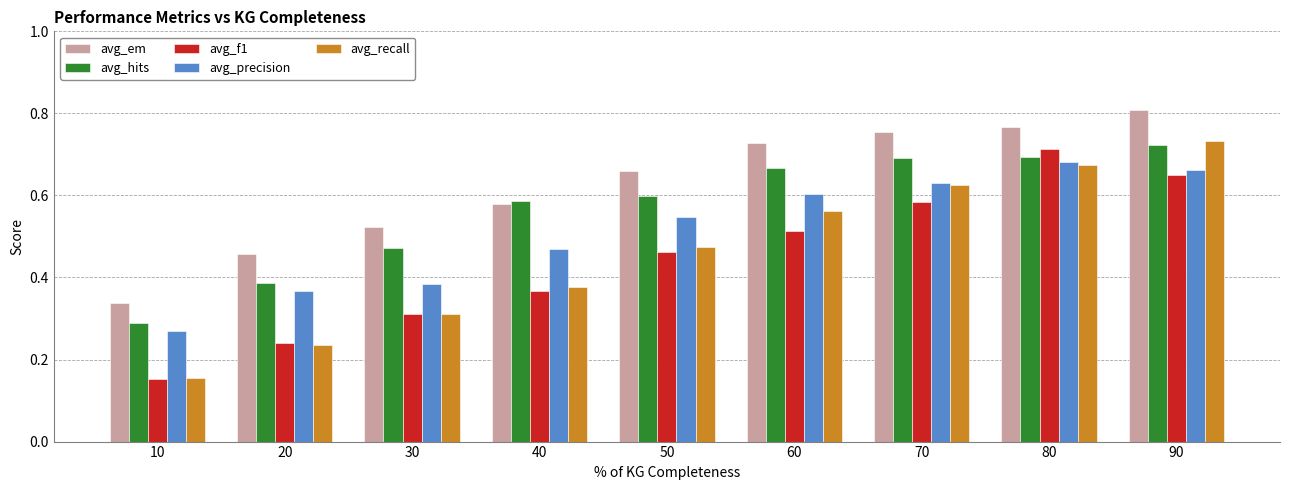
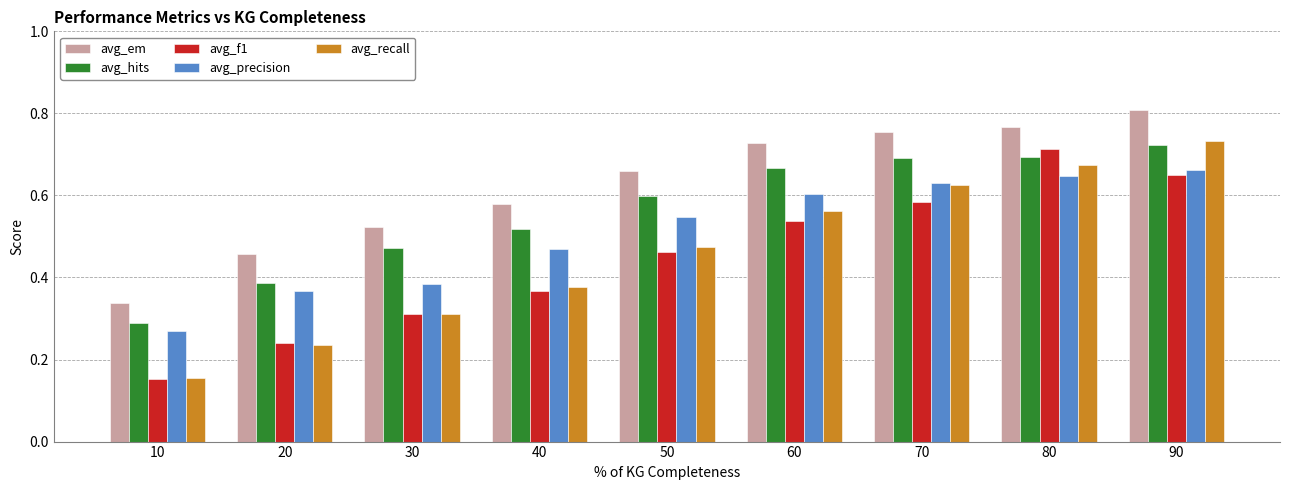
avg_hits, 40: 0.59 -> 0.52
avg_f1, 60: 0.51 -> 0.54
avg_precision, 80: 0.68 -> 0.65
